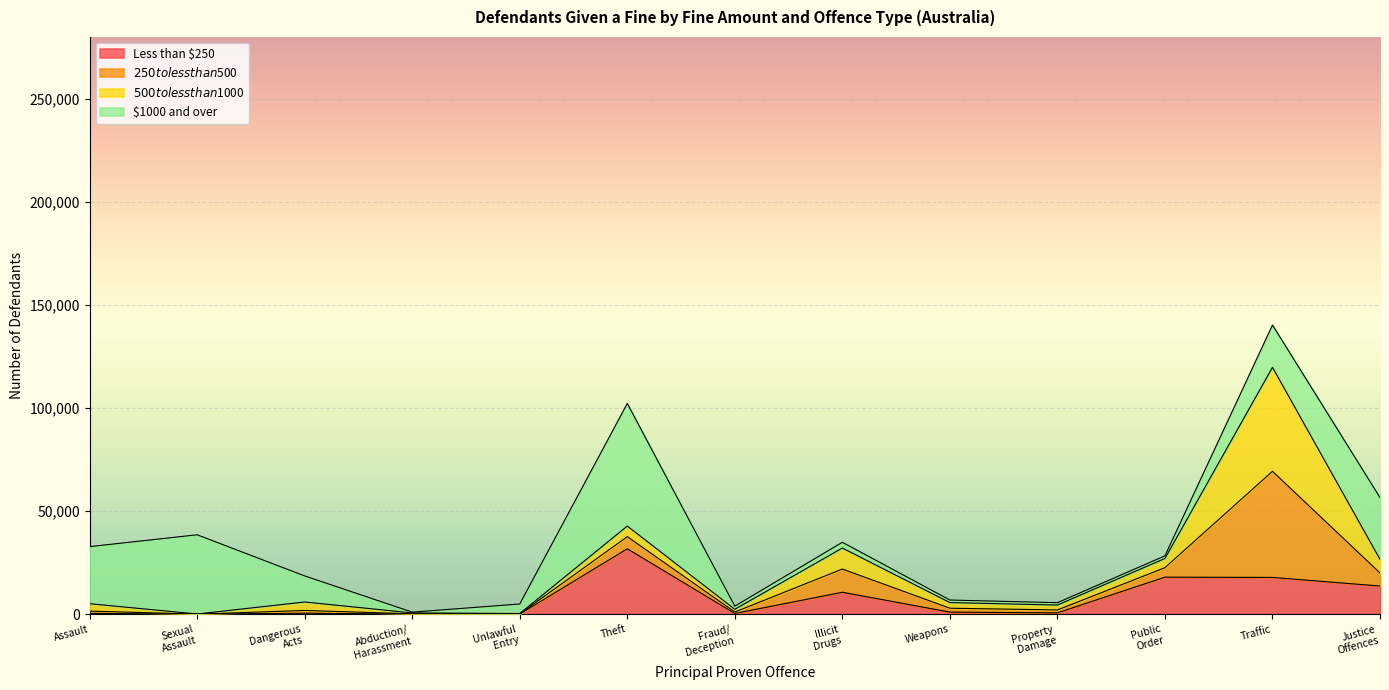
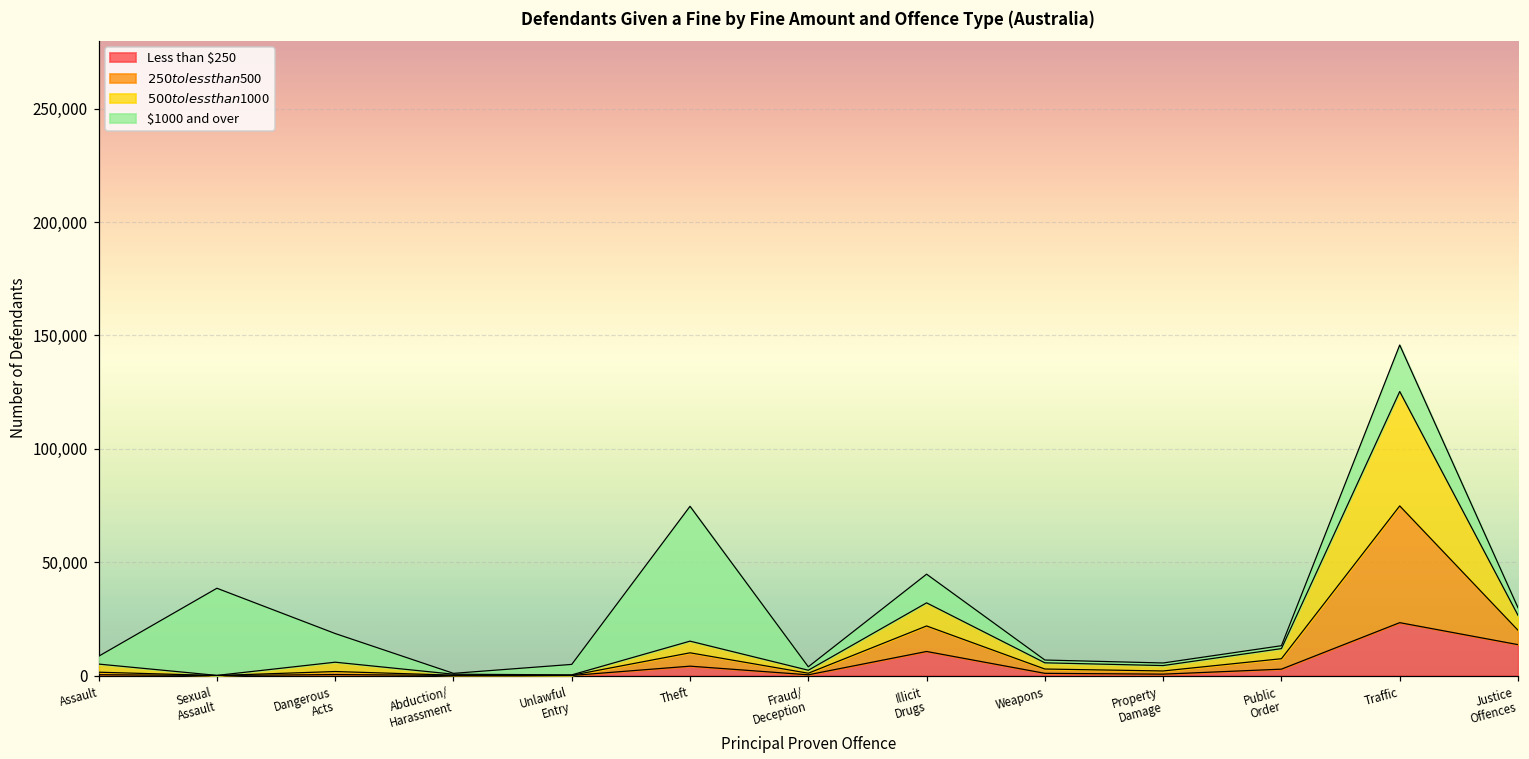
$1000 and over, Assault: 28,000 -> 3,000
Less than $250, Theft: 32,000 -> 4,000
$1000 and over, Illicit Drugs: 3,000 -> 13,000
Less than $250, Public Order: 18,000 -> 3,000
Less than $250, Traffic: 18,000 -> 23,000
$1000 and over, Justice Offences: 30,000 -> 3,000
